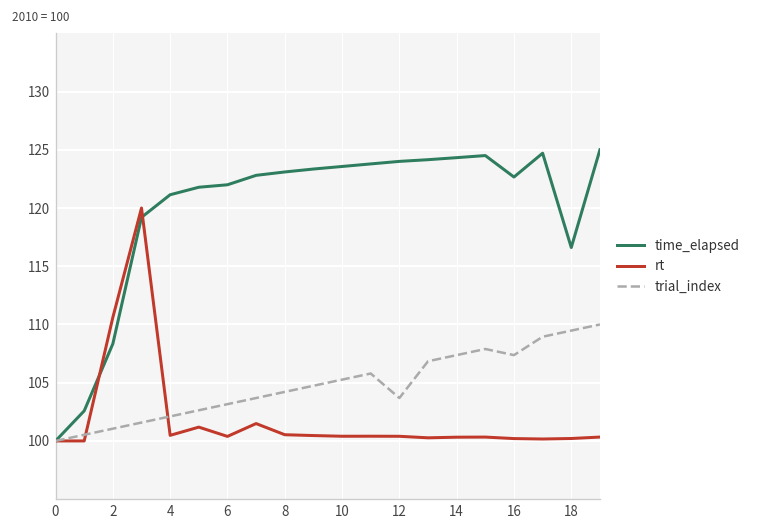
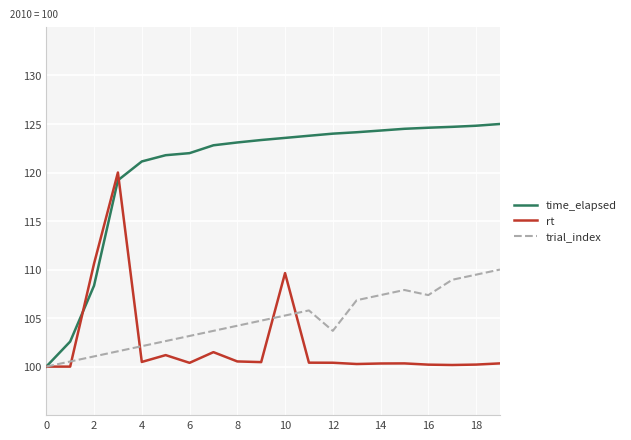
rt, 10: 100 -> 110
time_elapsed, 16: 123 -> 125
time_elapsed, 18: 117 -> 125
